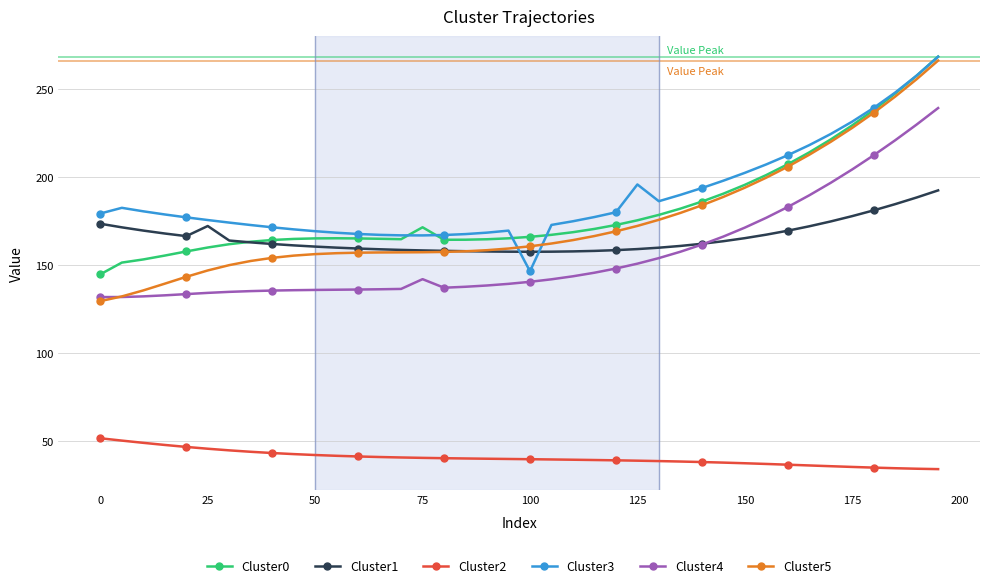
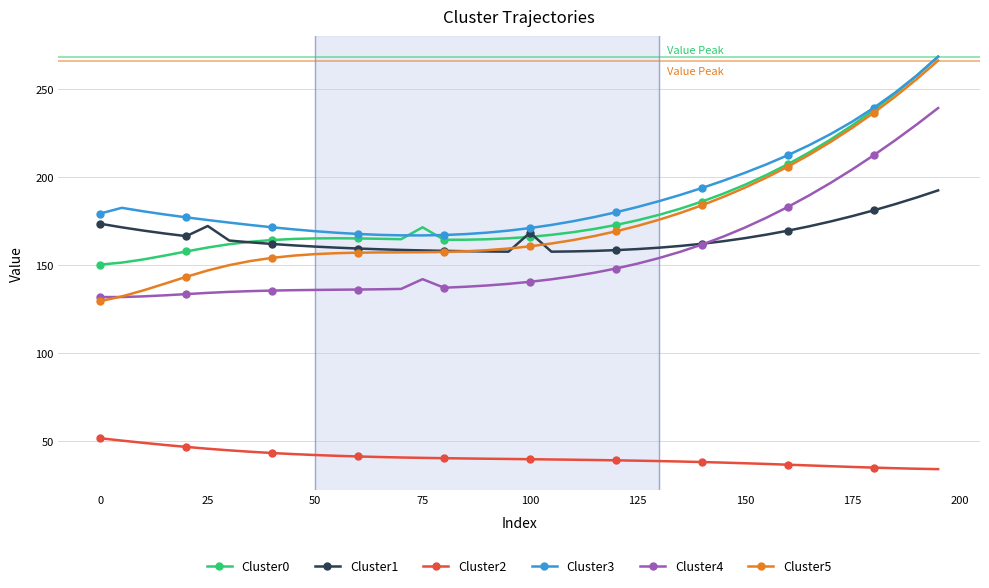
Cluster0, 0: 145 -> 150
Cluster1, 100: 158 -> 168
Cluster3, 100: 146 -> 171
Cluster3, 125: 196 -> 183
